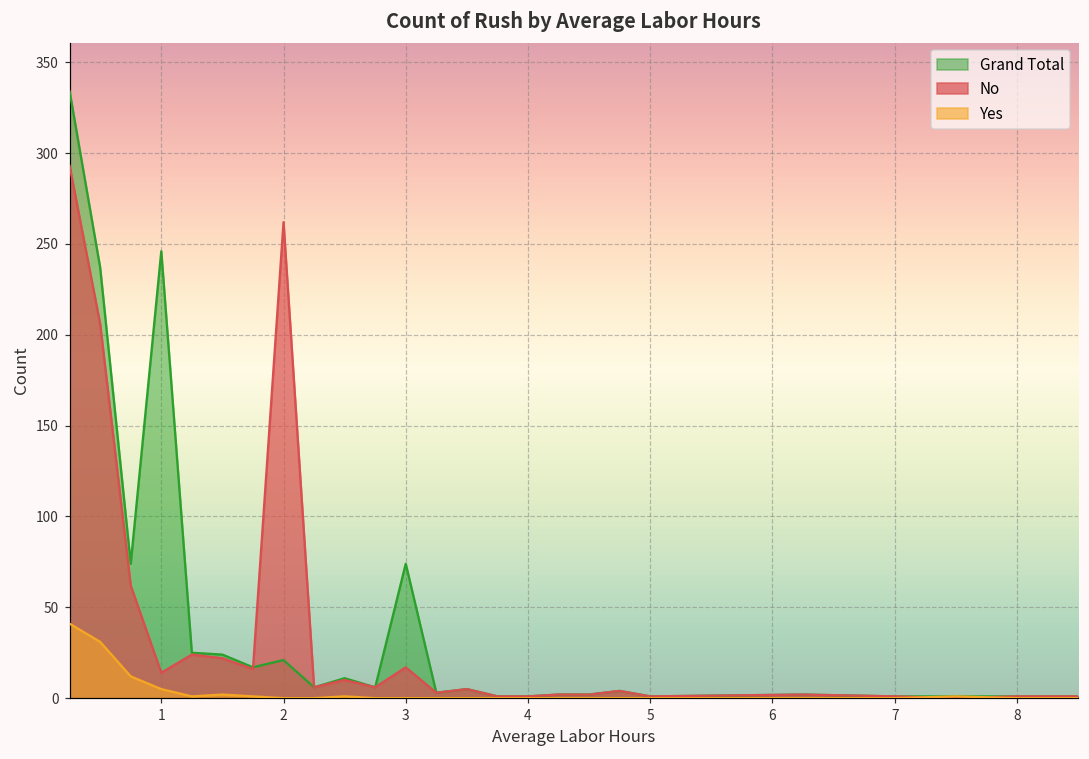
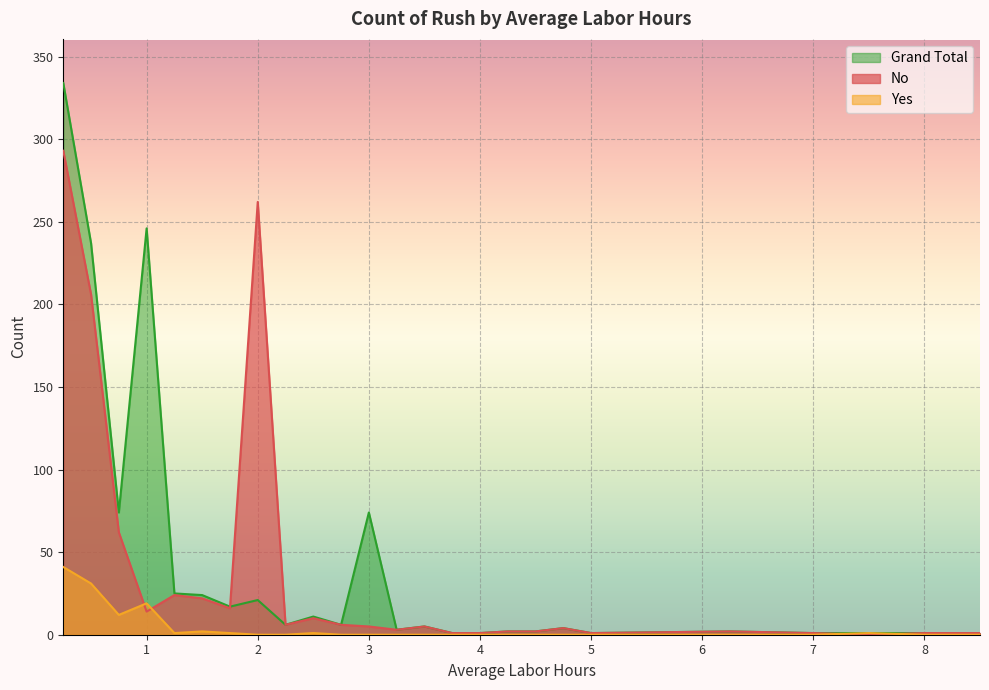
Yes, 1: 5 -> 19
No, 3: 17 -> 5
